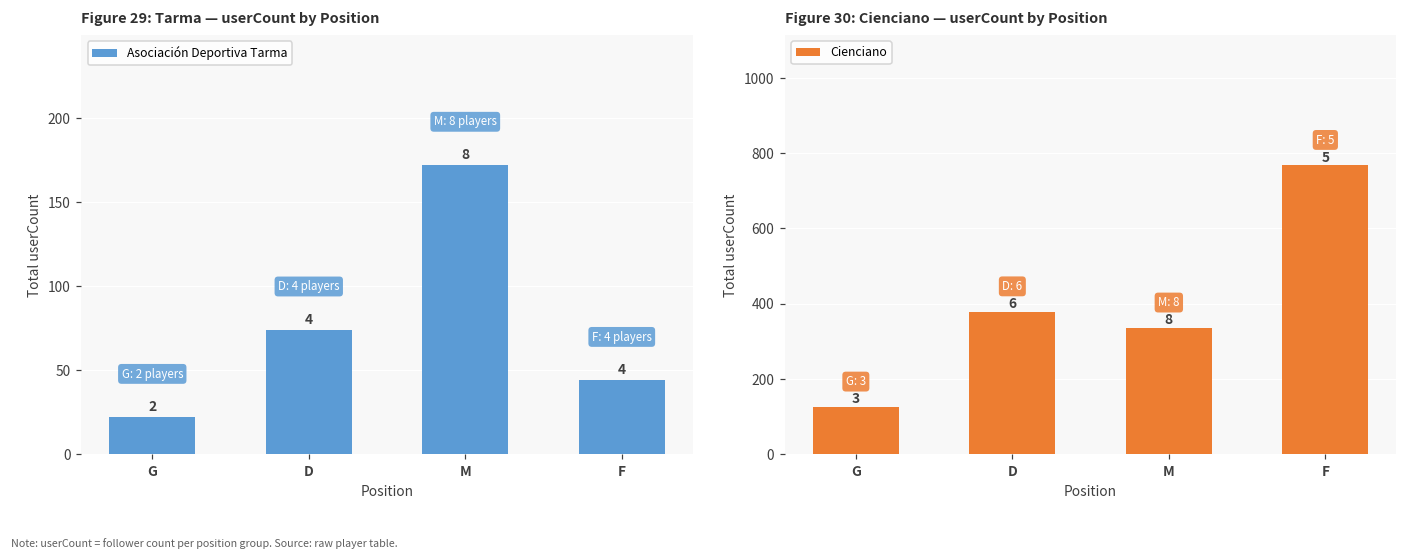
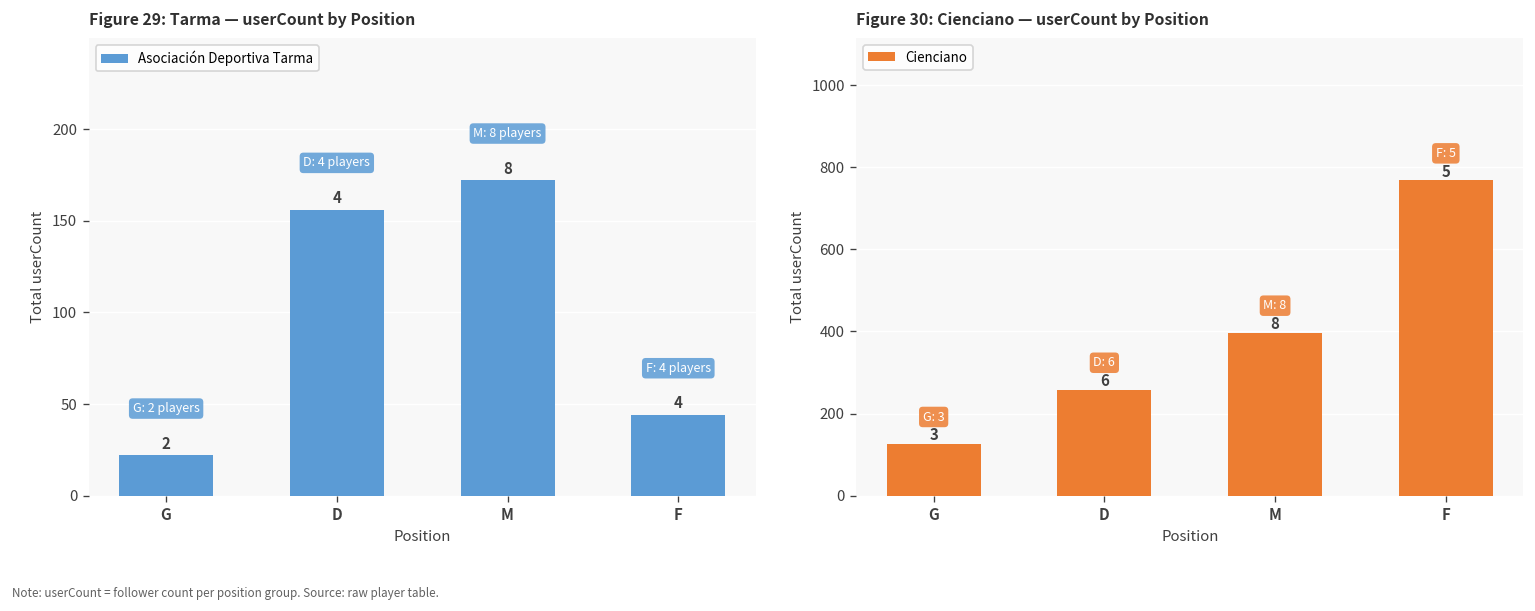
Figure 29: Tarma — userCount by Position, D: 74 -> 156
Figure 30: Cienciano — userCount by Position, D: 380 -> 260
Figure 30: Cienciano — userCount by Position, M: 340 -> 400
